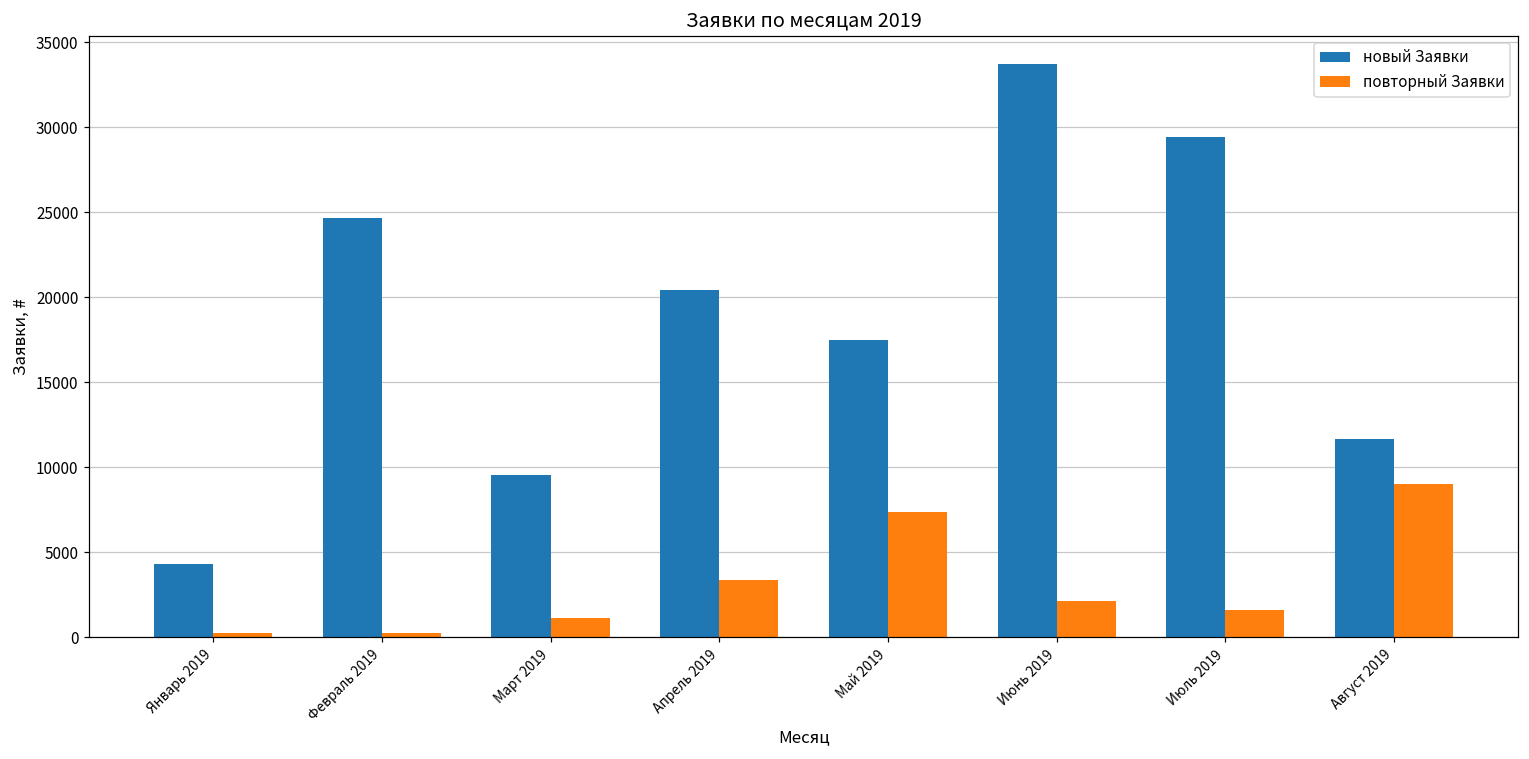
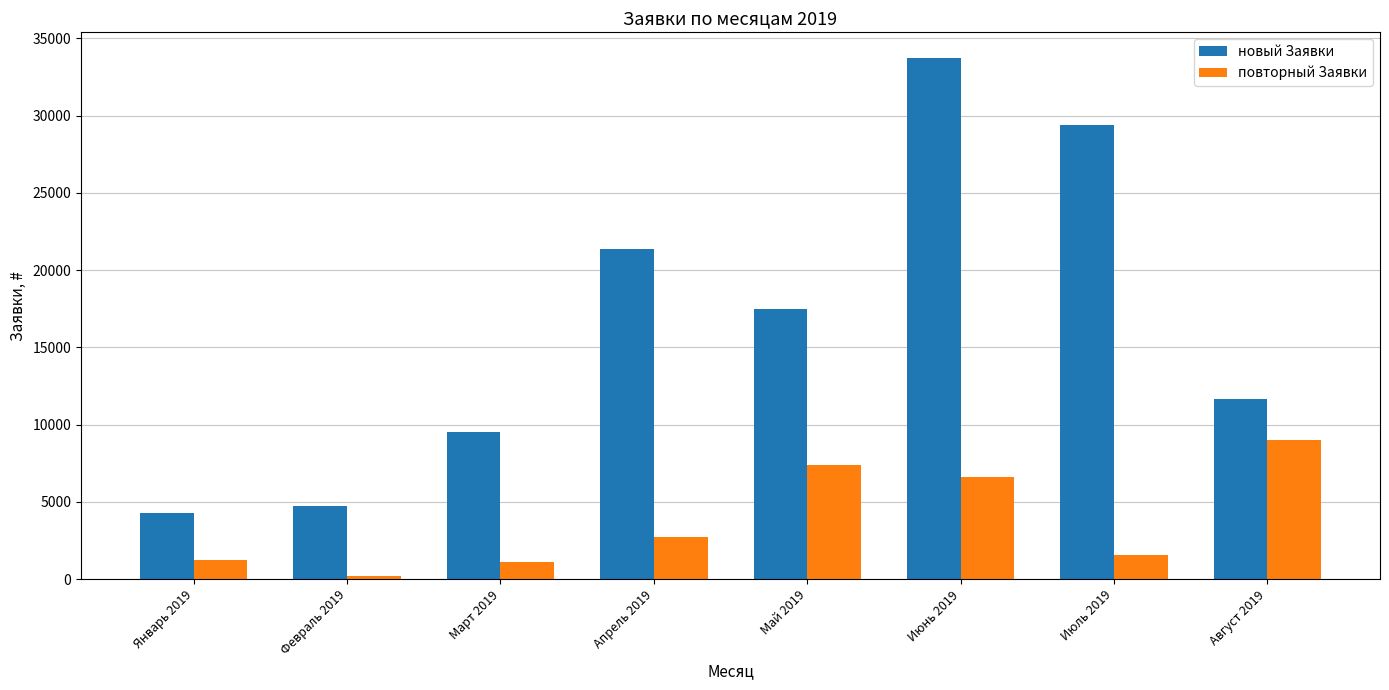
повторный Заявки, Январь 2019: 200 -> 1200
новый Заявки, Февраль 2019: 24700 -> 4700
новый Заявки, Апрель 2019: 20400 -> 21400
повторный Заявки, Апрель 2019: 3400 -> 2800
повторный Заявки, Июнь 2019: 2100 -> 6600
